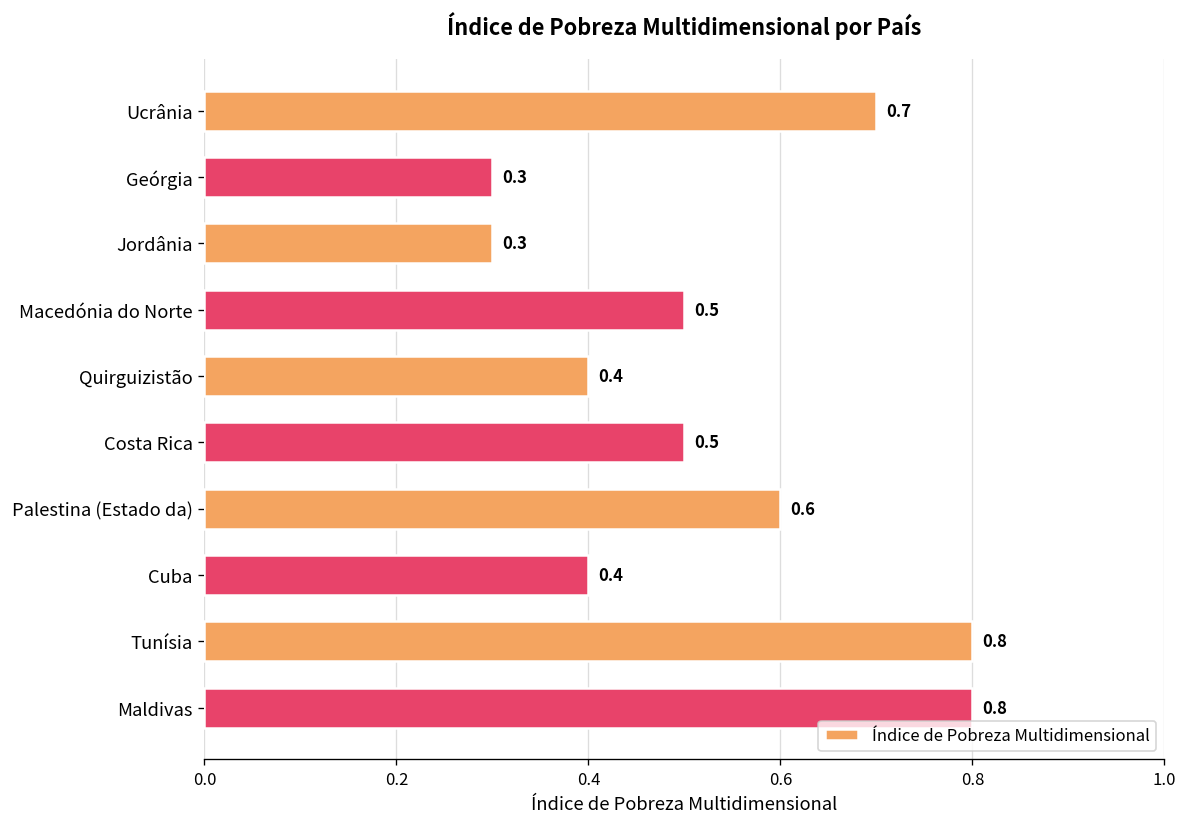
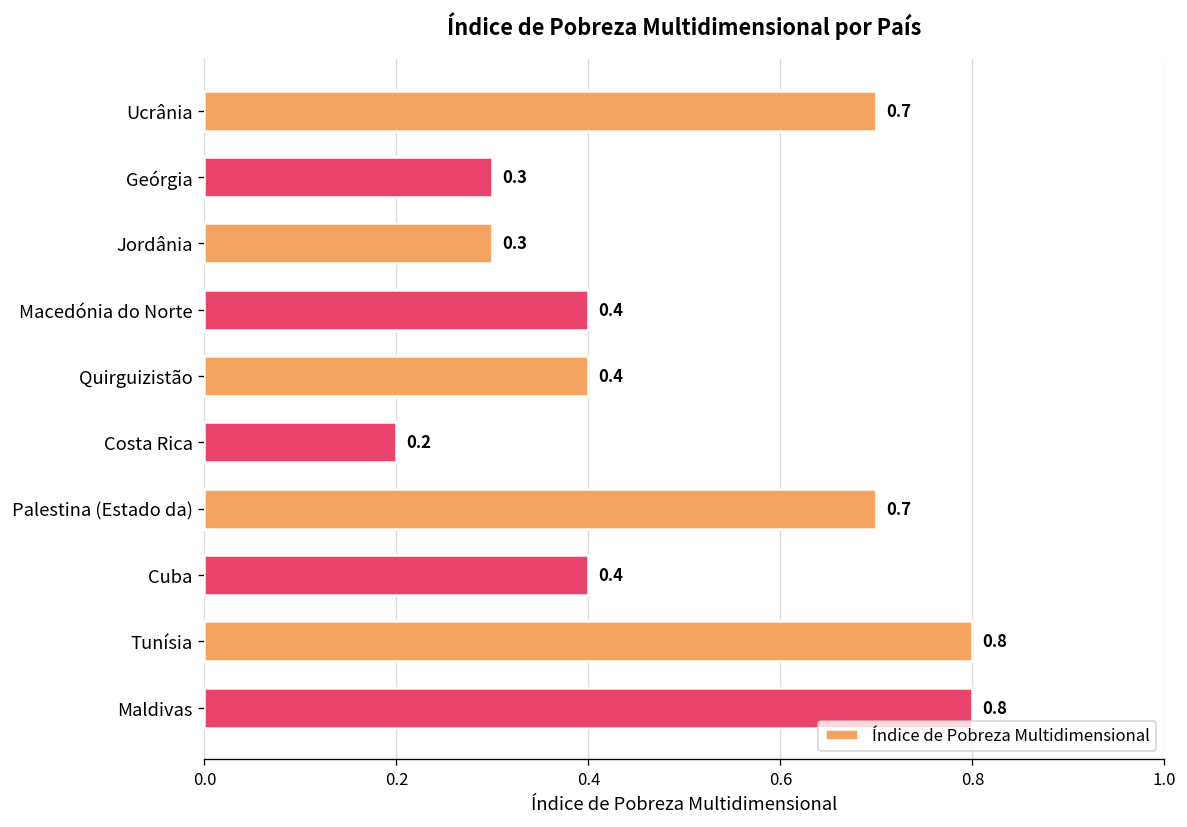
Macedónia do Norte: 0.5 -> 0.4
Costa Rica: 0.5 -> 0.2
Palestina (Estado da): 0.6 -> 0.7
